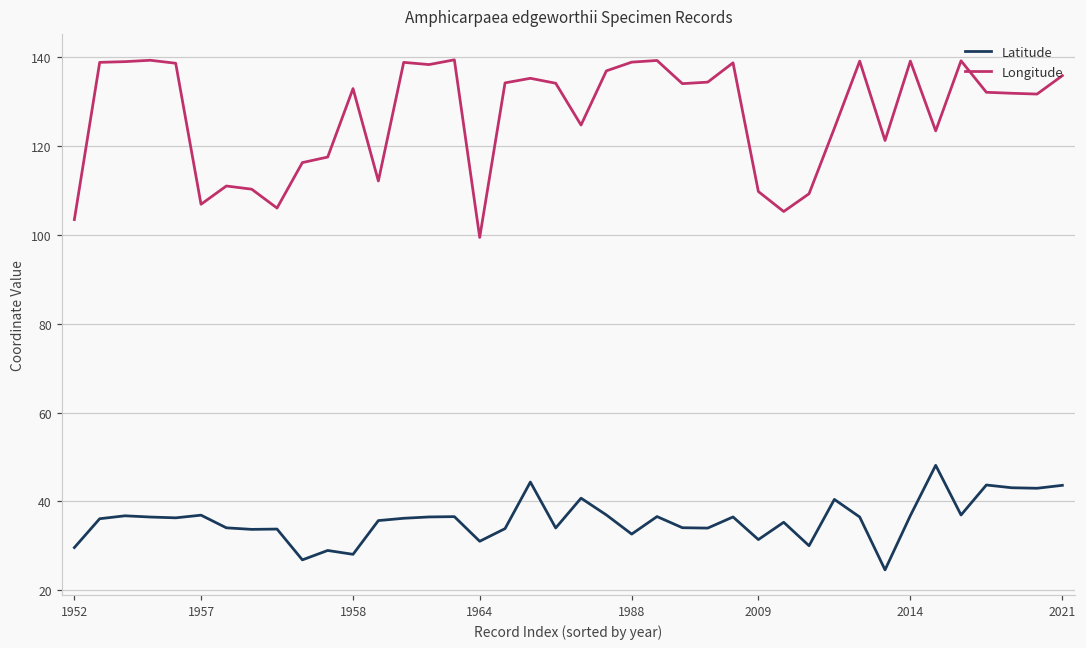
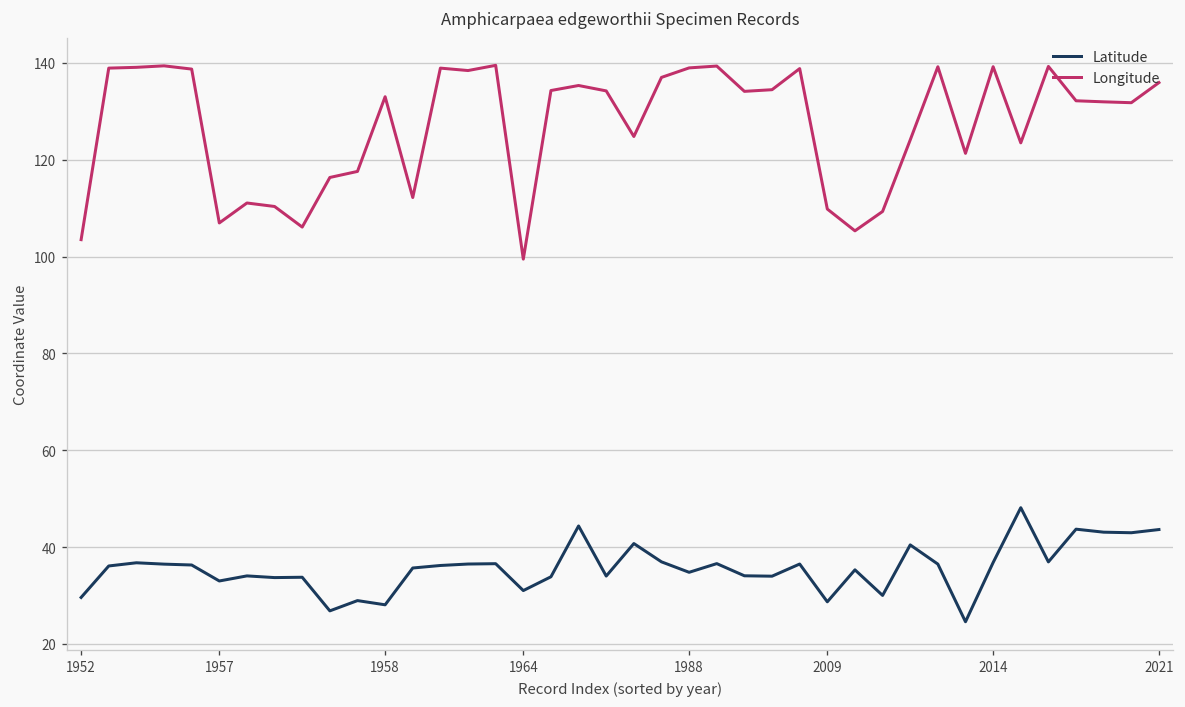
Latitude, 1957: 37 -> 33
Latitude, 1988: 33 -> 35
Latitude, 2009: 31 -> 29
